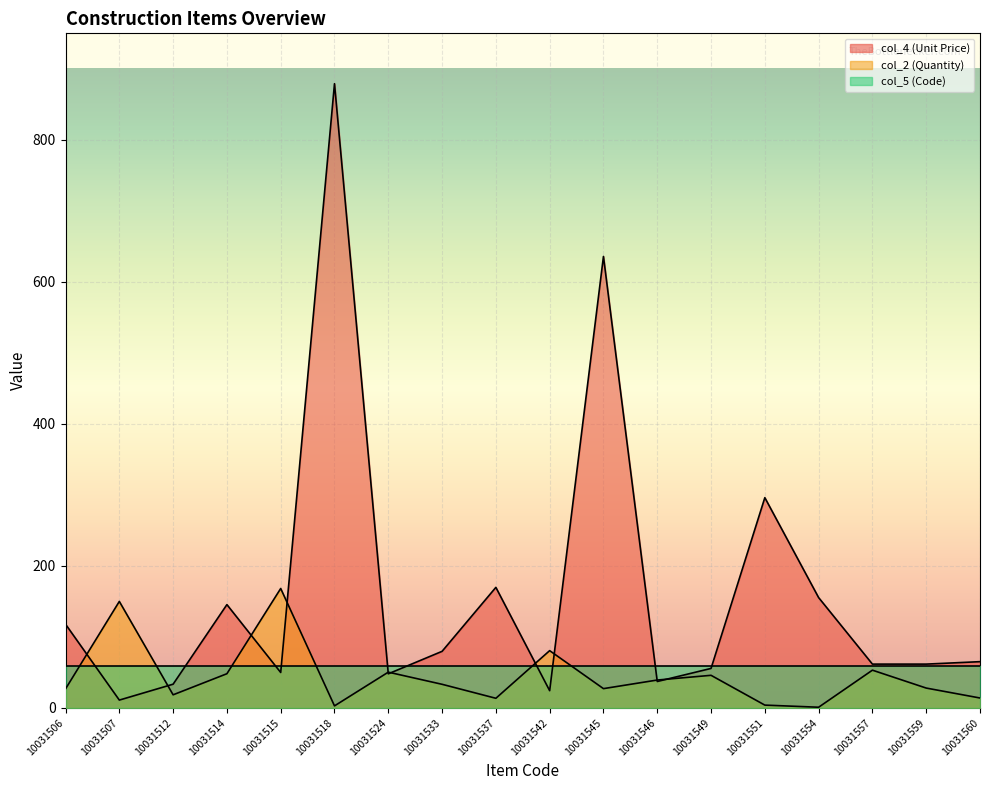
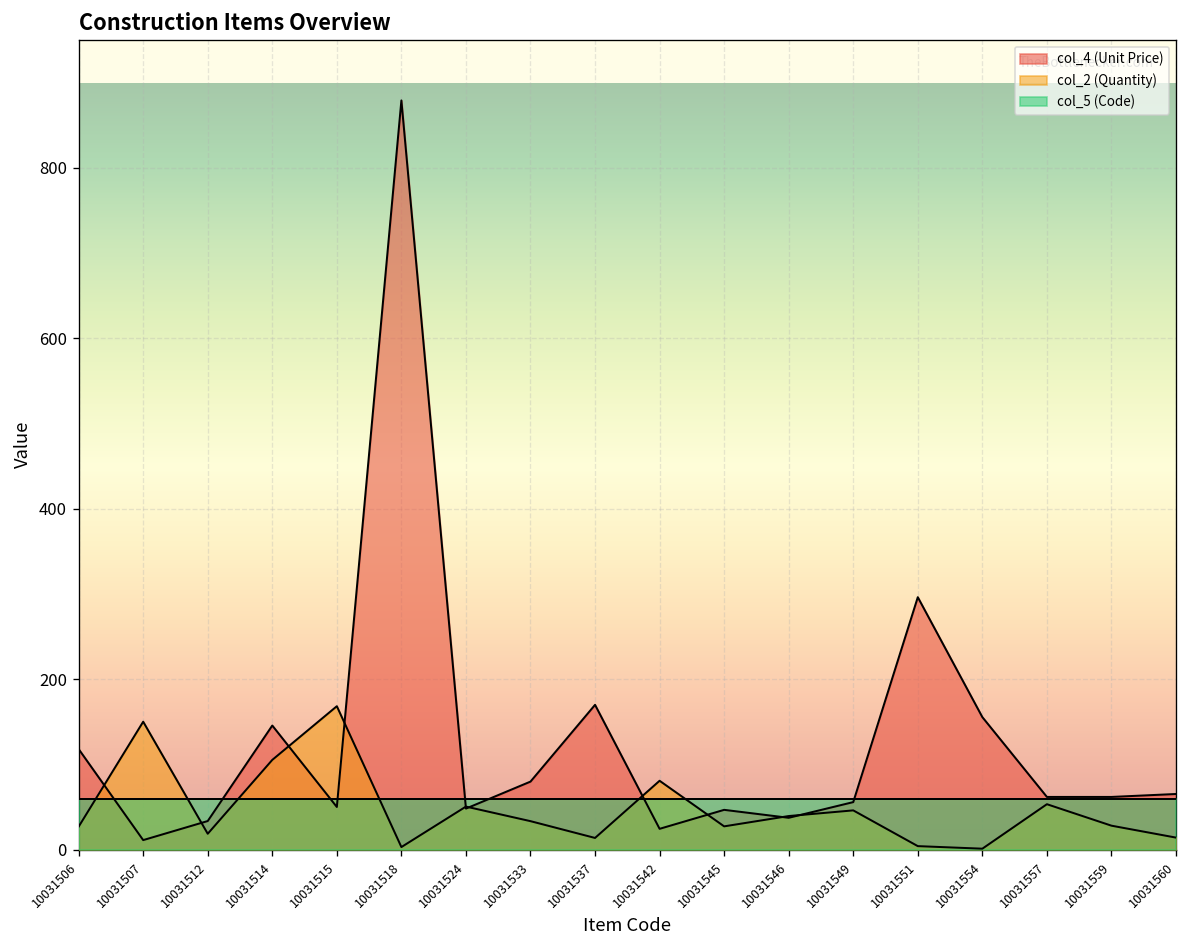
col_2 (Quantity), 10031514: 50 -> 110
col_4 (Unit Price), 10031545: 640 -> 50
